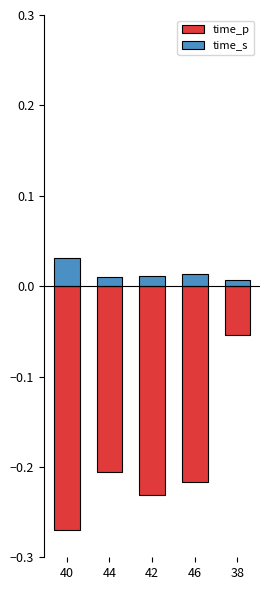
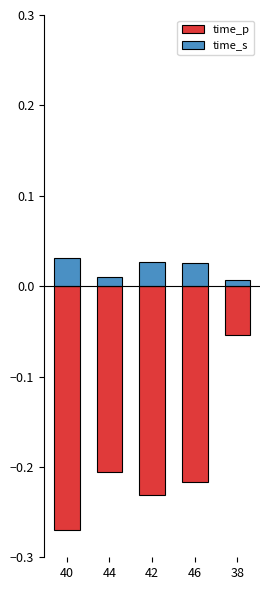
time_s, 42: 0.01 -> 0.03
time_s, 46: 0.01 -> 0.03
